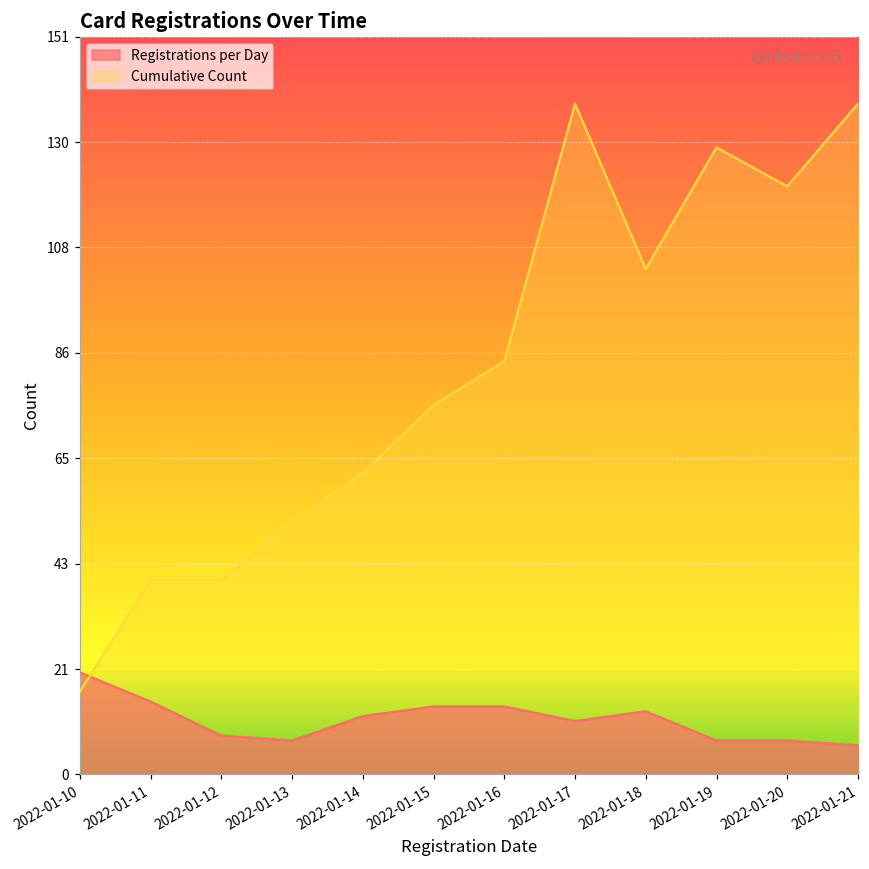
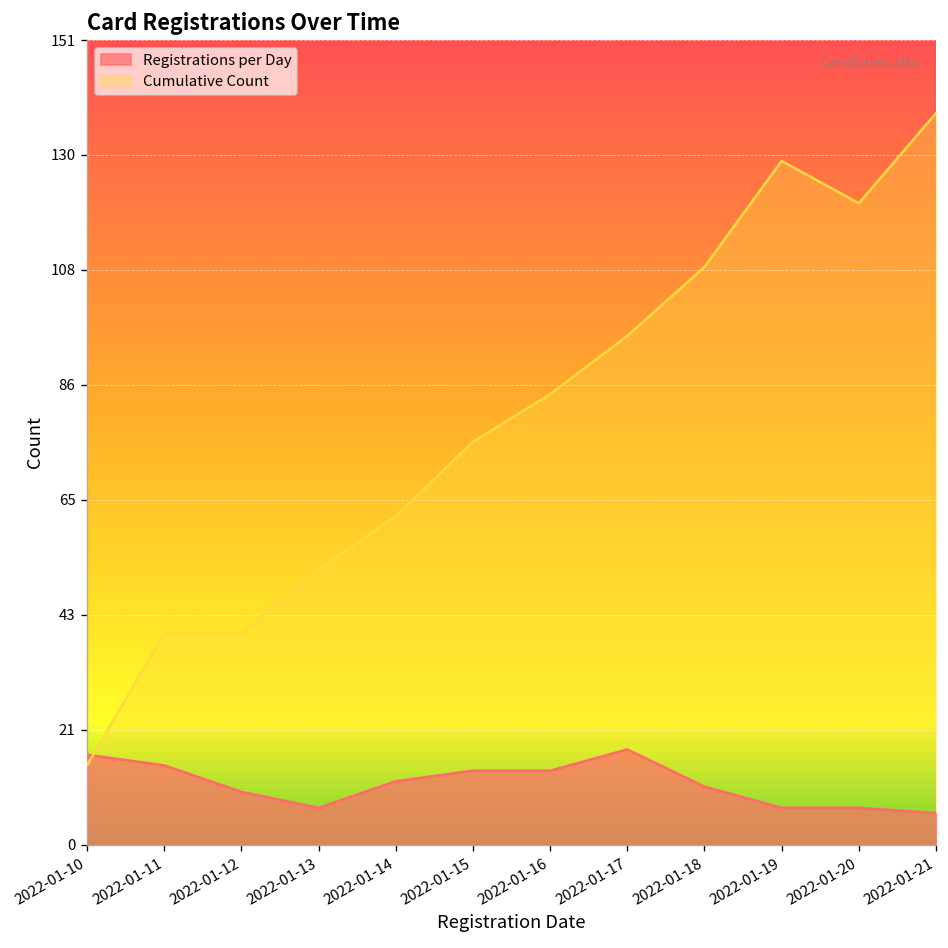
Registrations per Day, 2022-01-10: 21 -> 17
Cumulative Count, 2022-01-10: 17 -> 15
Registrations per Day, 2022-01-12: 8 -> 10
Registrations per Day, 2022-01-17: 11 -> 18
Cumulative Count, 2022-01-17: 138 -> 96
Registrations per Day, 2022-01-18: 13 -> 11
Cumulative Count, 2022-01-18: 104 -> 109
